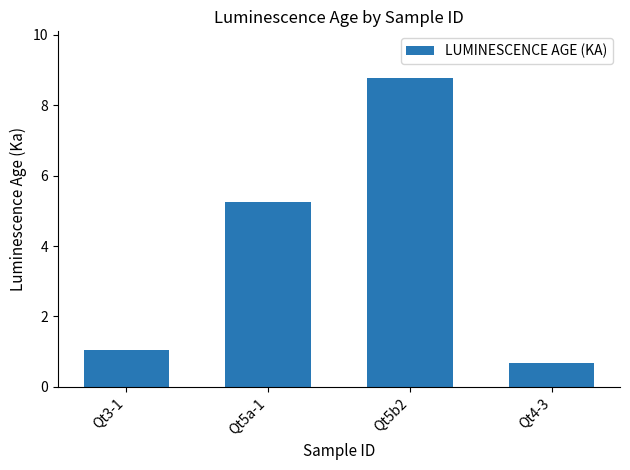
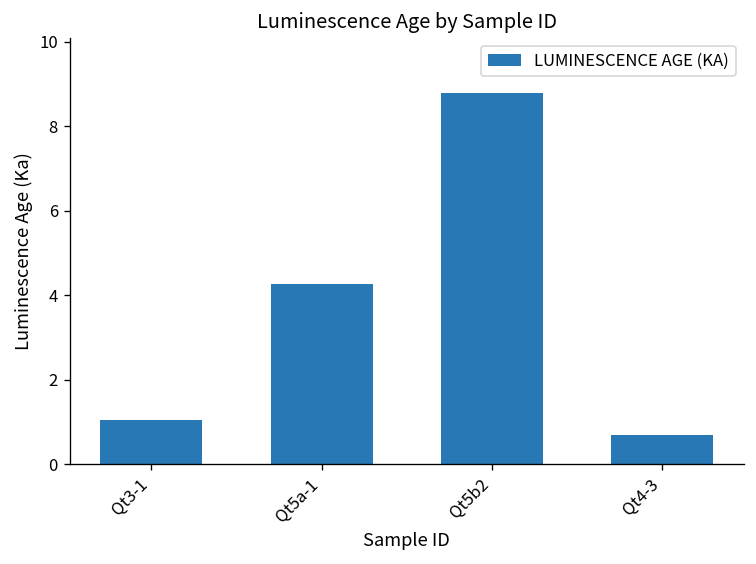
Qt5a-1: 5.2 -> 4.3
